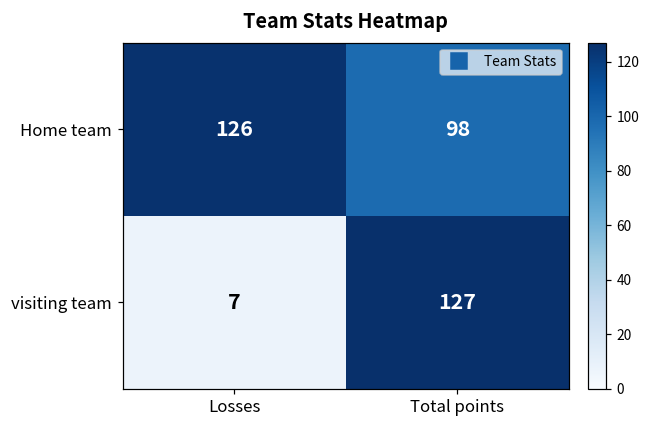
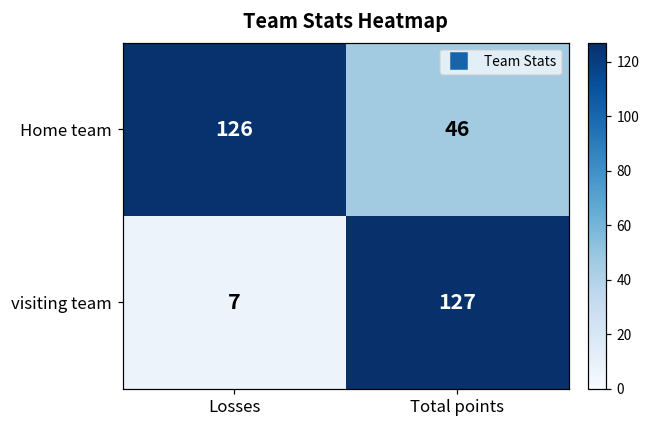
Home team, Total points: 98 -> 46
